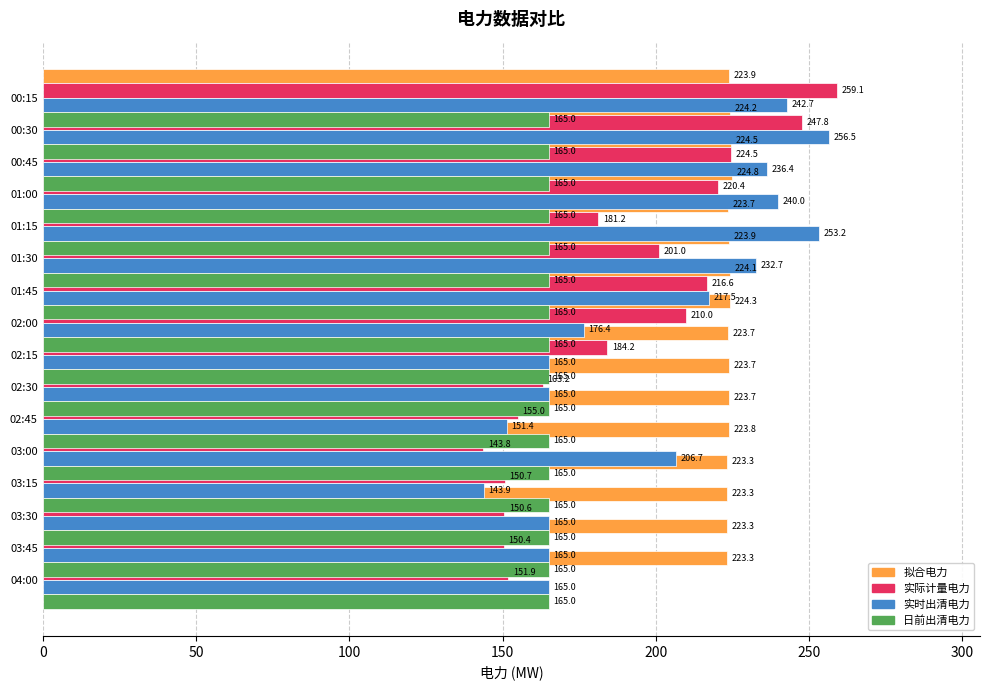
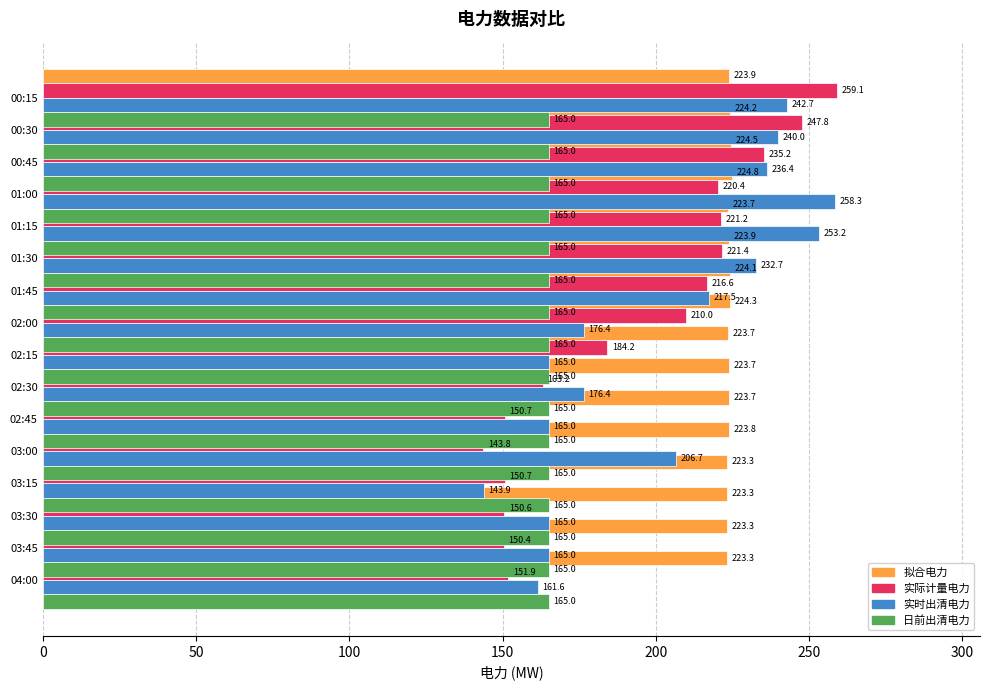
实时出清电力, 00:30: 256.5 -> 240.0
实际计量电力, 00:45: 224.5 -> 235.2
实时出清电力, 01:00: 240.0 -> 258.3
实际计量电力, 01:15: 181.2 -> 221.2
实际计量电力, 01:30: 201.0 -> 221.4
实时出清电力, 02:30: 165.0 -> 176.4
实际计量电力, 02:45: 155.0 -> 150.7
实时出清电力, 02:45: 151.4 -> 165.0
实时出清电力, 04:00: 165.0 -> 161.6
